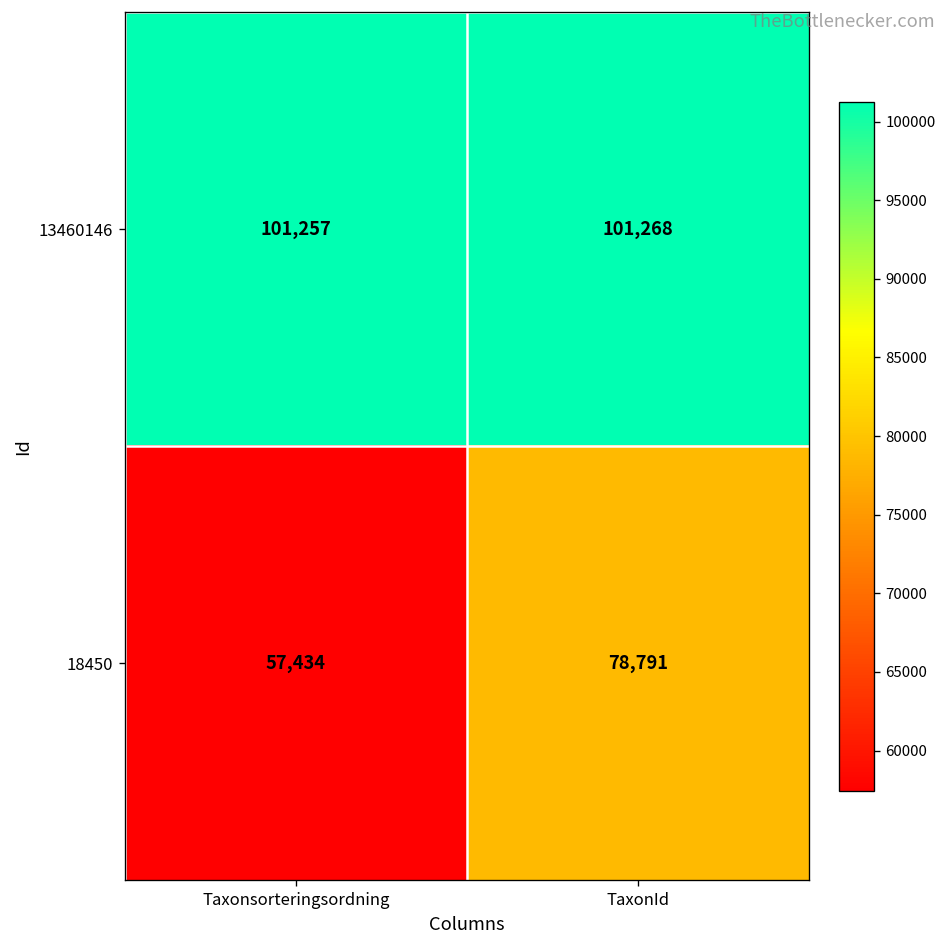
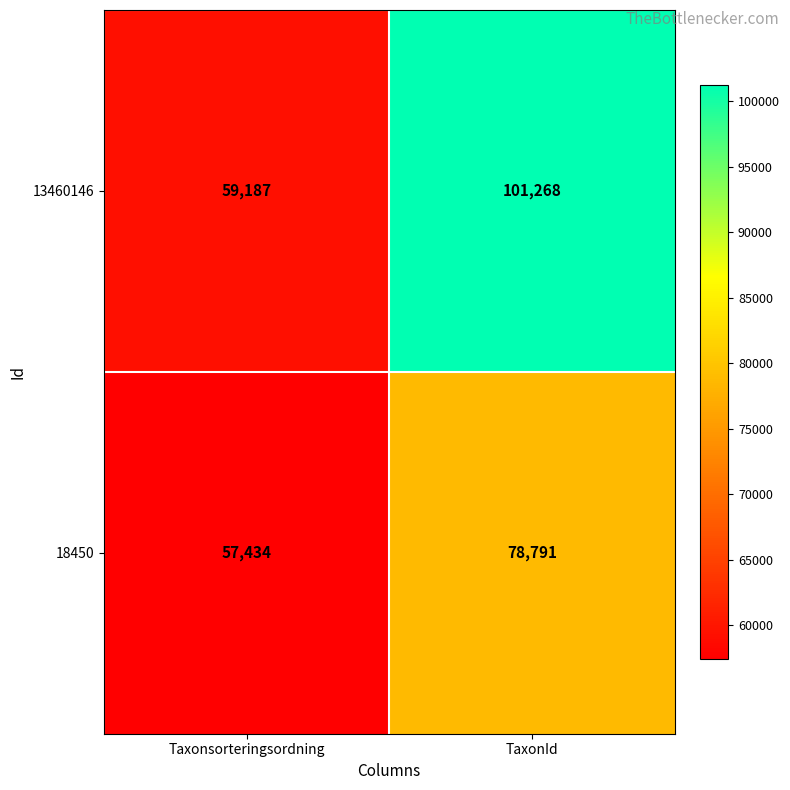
13460146, Taxonsorteringsordning: 101,257 -> 59,187
